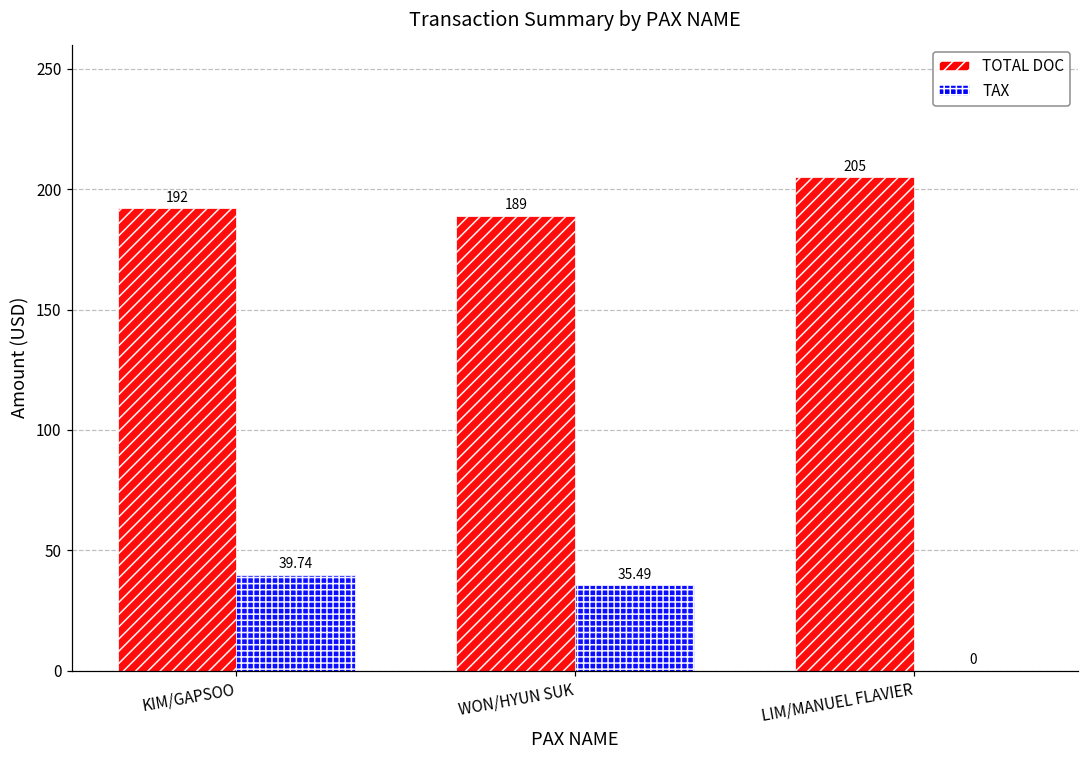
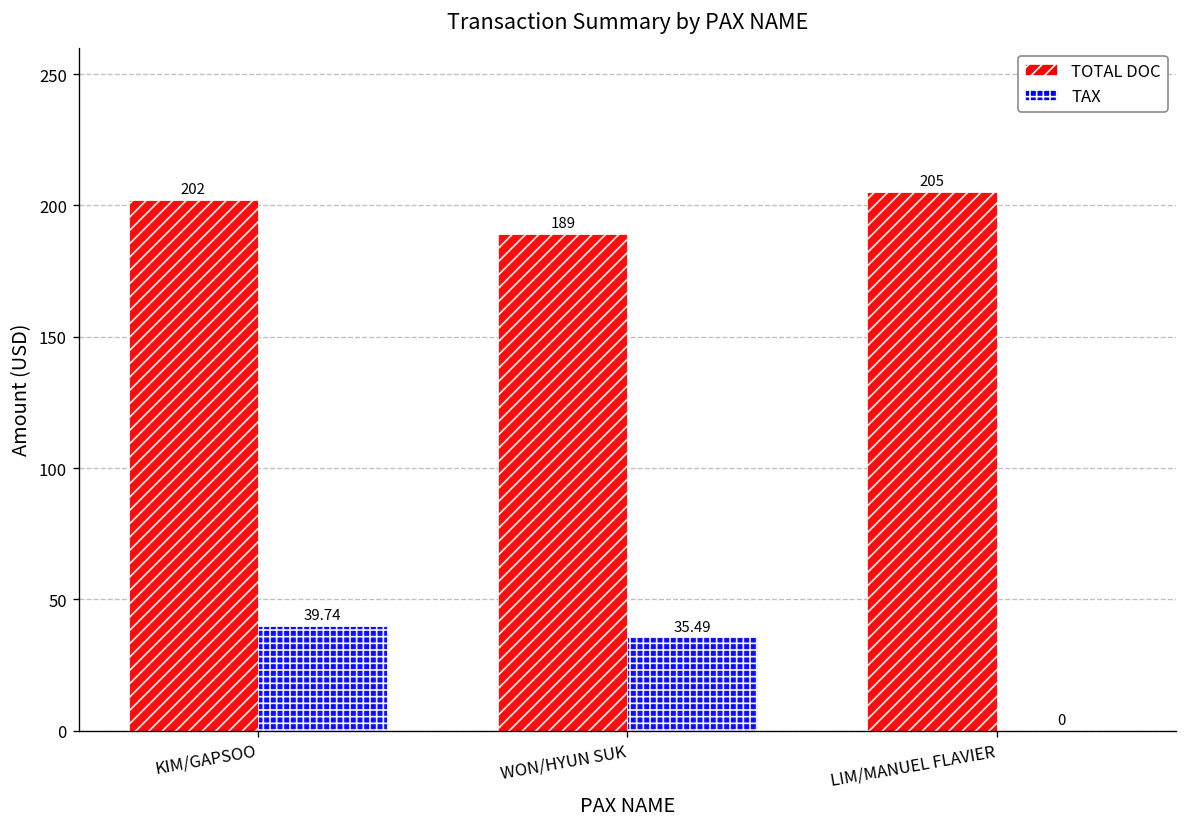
TOTAL DOC, KIM/GAPSOO: 192 -> 202
